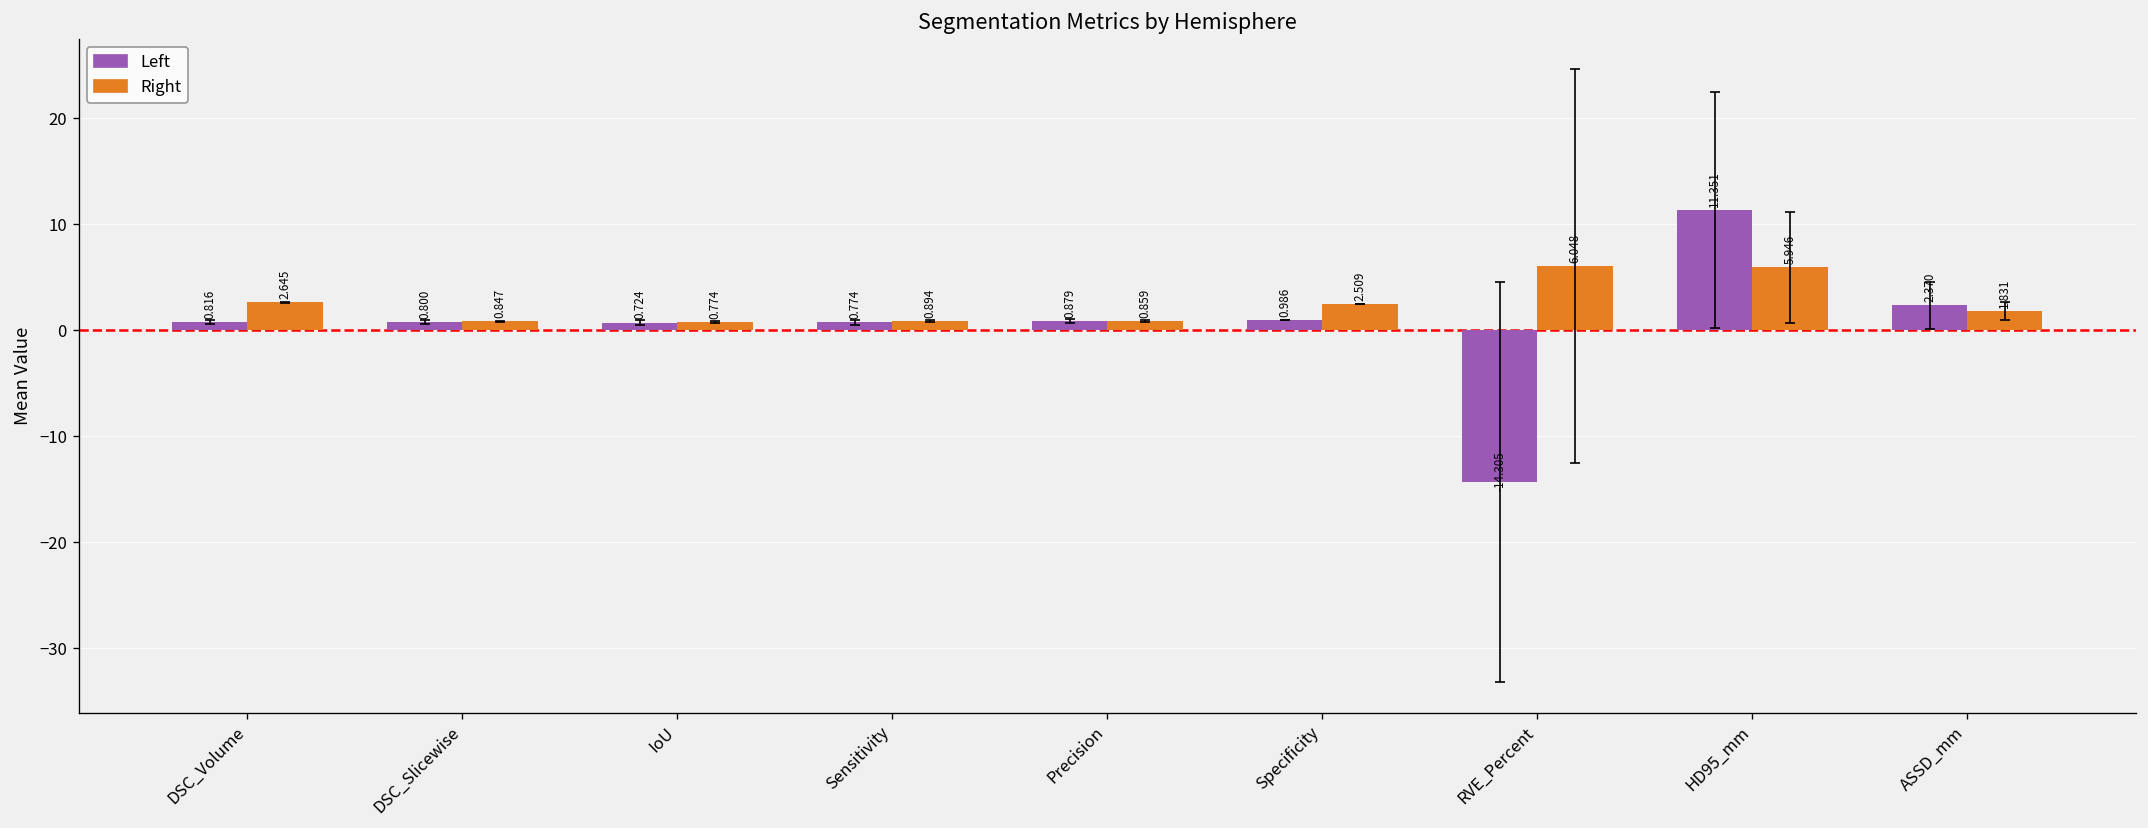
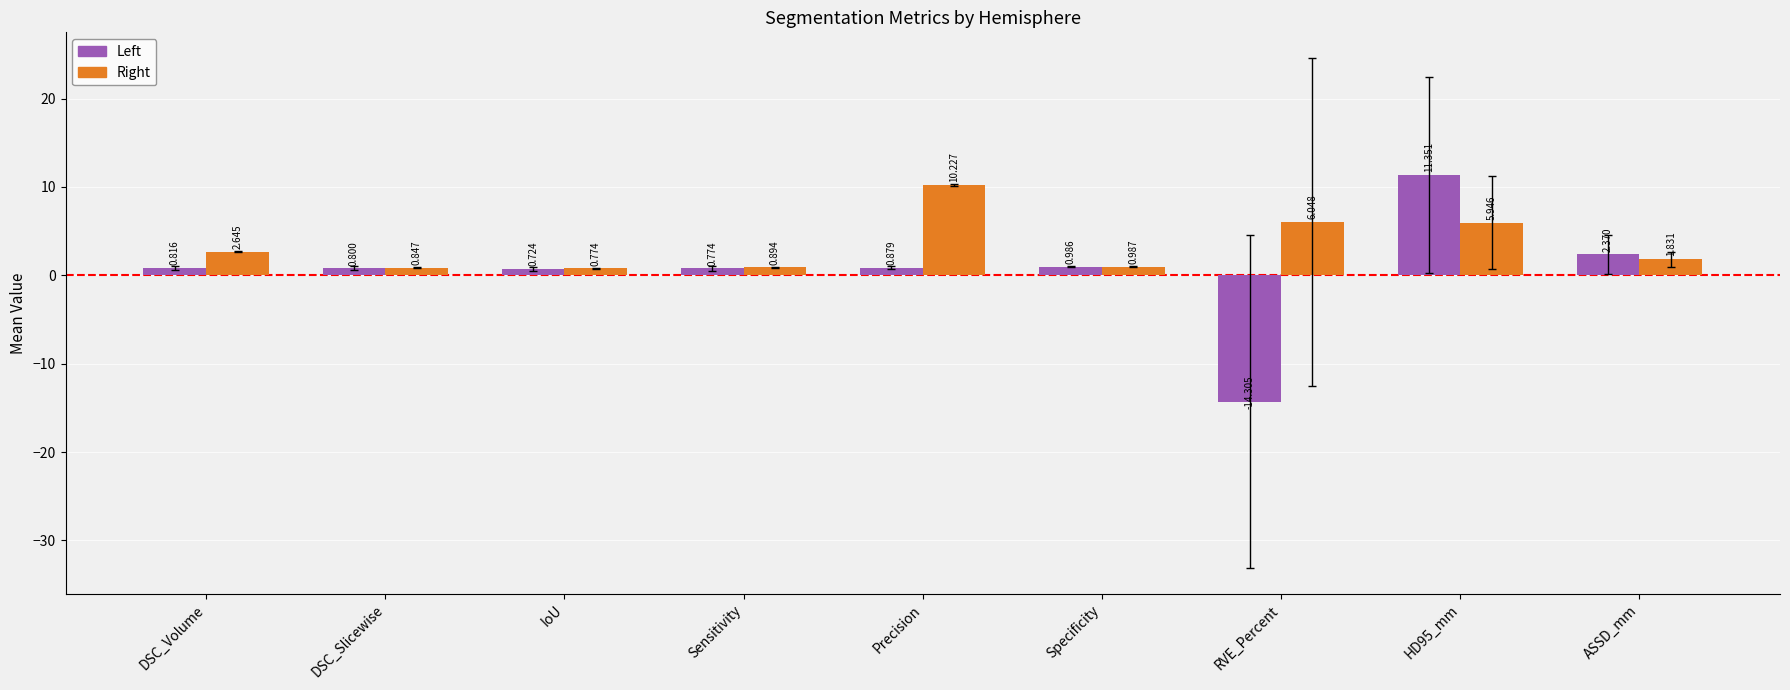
Right, Precision: 0.859 -> 10.227
Right, Specificity: 2.509 -> 0.987
